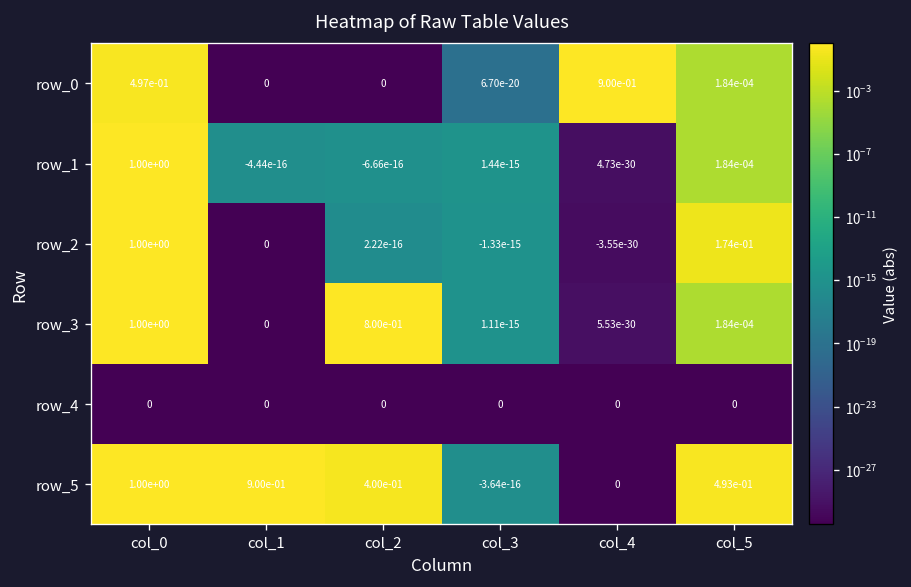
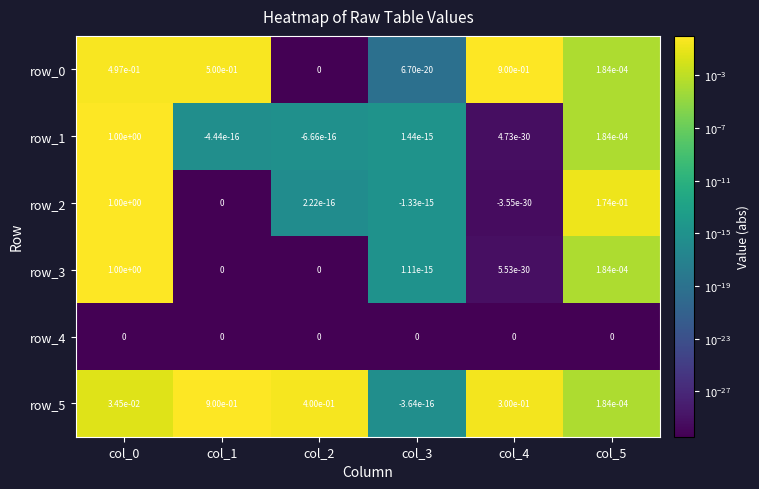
row_0, col_1: 0 -> 5.00e-01
row_3, col_2: 8.00e-01 -> 0
row_5, col_0: 1.00e+00 -> 3.45e-02
row_5, col_4: 0 -> 3.00e-01
row_5, col_5: 4.93e-01 -> 1.84e-04
